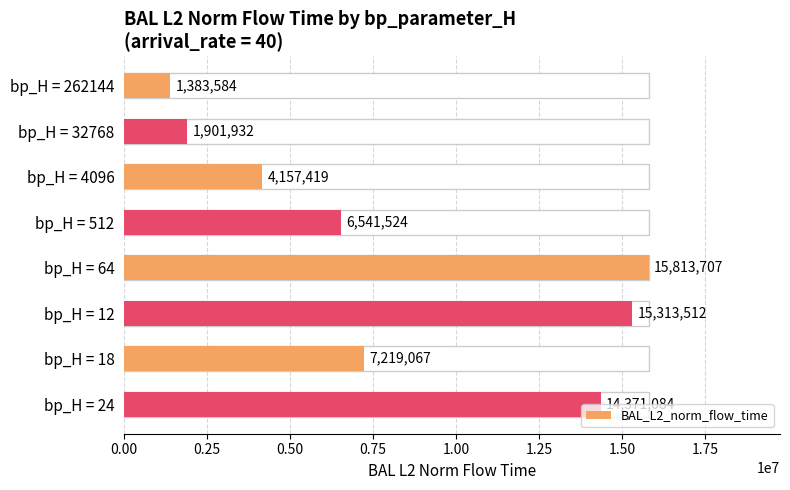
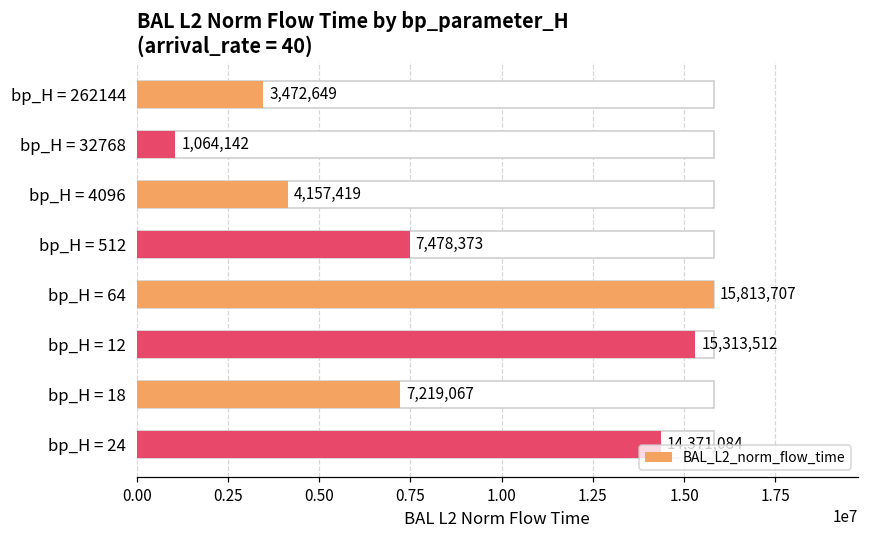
BAL_L2_norm_flow_time, bp_H = 262144: 1,383,584 -> 3,472,649
BAL_L2_norm_flow_time, bp_H = 32768: 1,901,932 -> 1,064,142
BAL_L2_norm_flow_time, bp_H = 512: 6,541,524 -> 7,478,373
